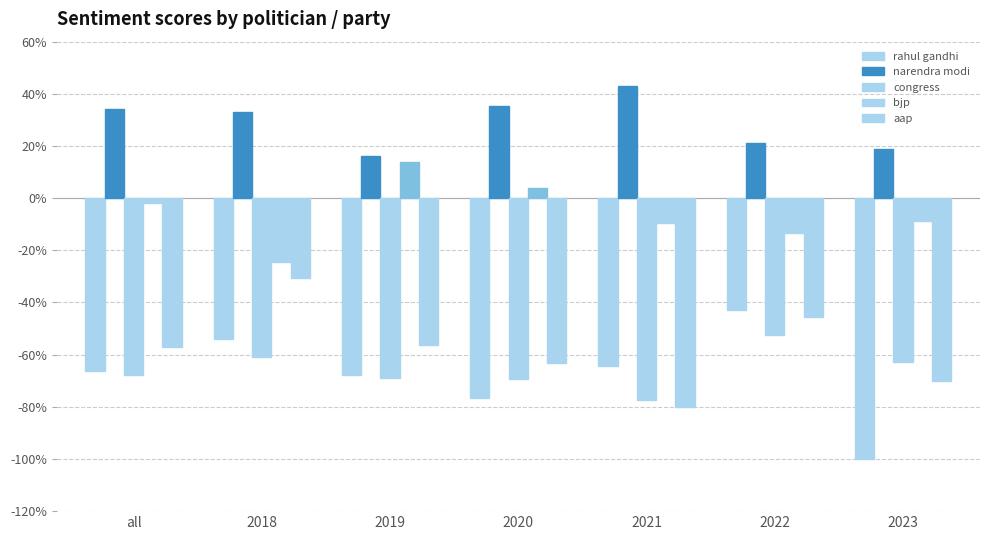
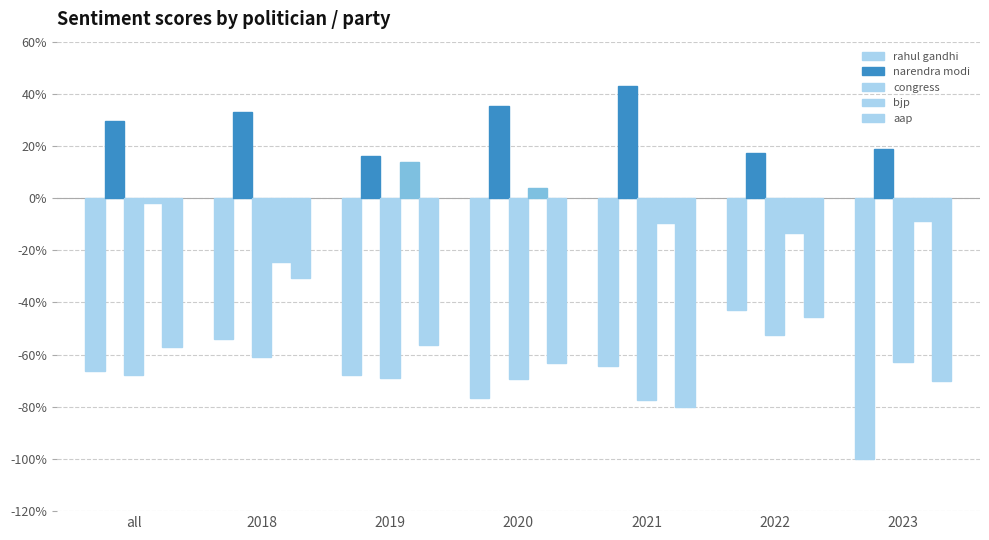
narendra modi, all: 34% -> 30%
narendra modi, 2022: 21% -> 17%
